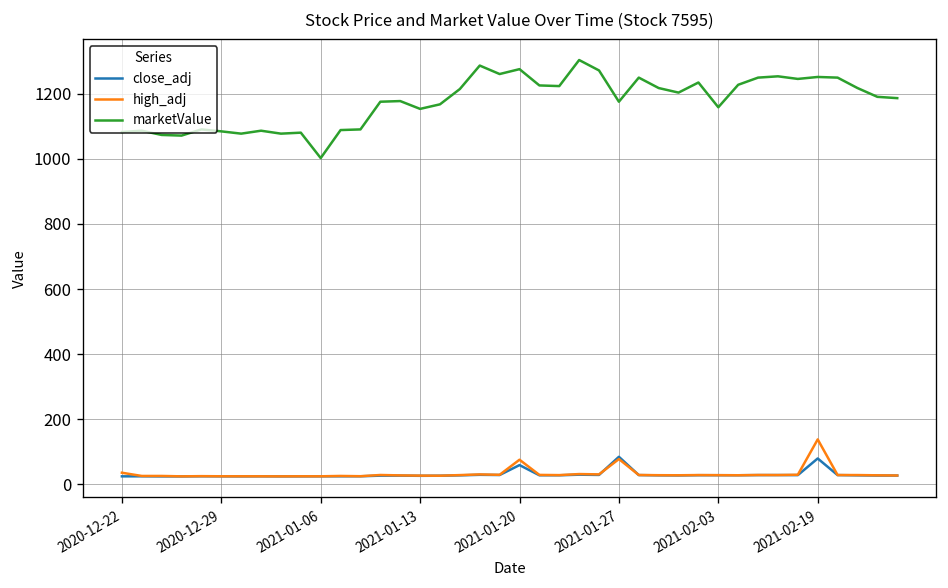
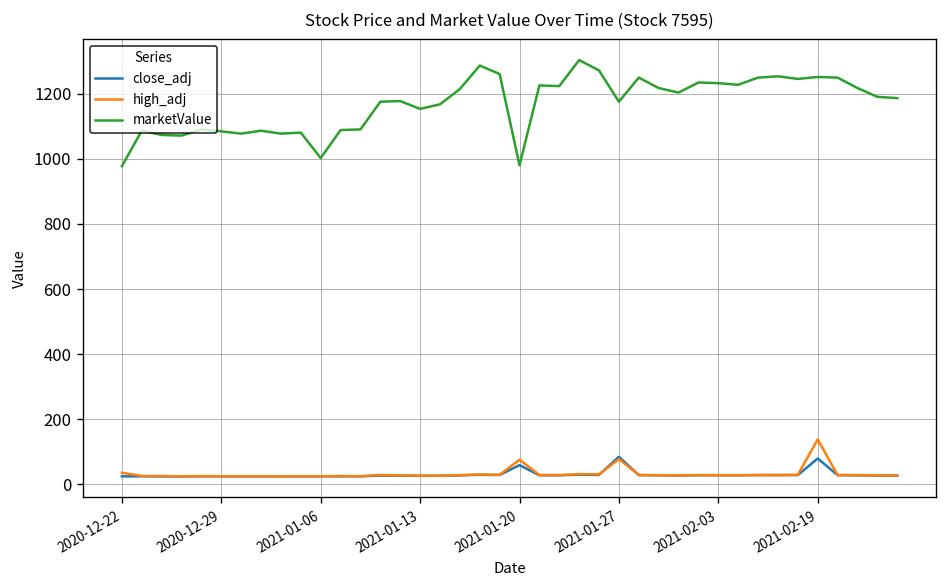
marketValue, 2020-12-22: 1080 -> 980
marketValue, 2021-01-20: 1280 -> 980
marketValue, 2021-02-03: 1160 -> 1230
